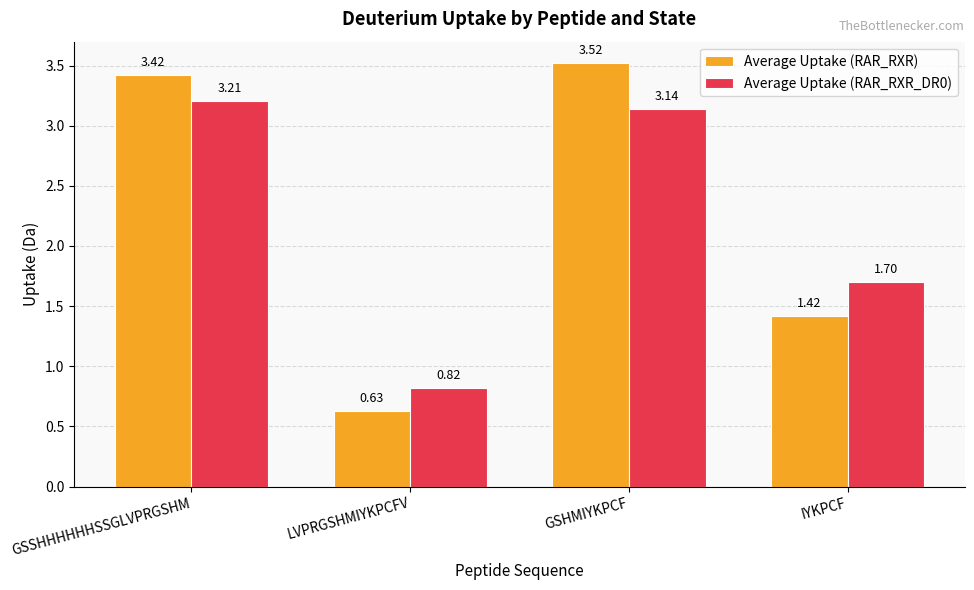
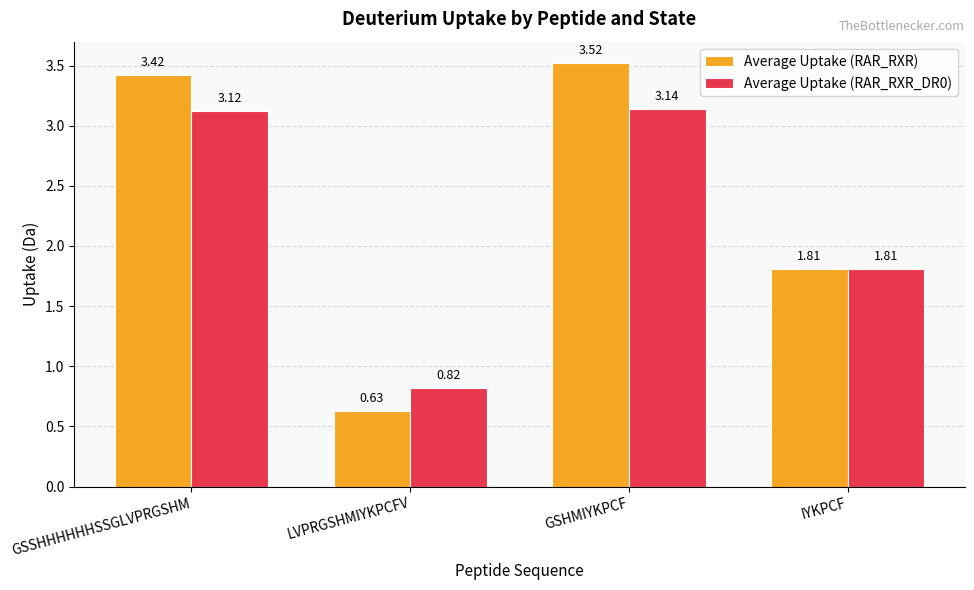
Average Uptake (RAR_RXR_DR0), GSSHHHHHHSSGLVPRGSHM: 3.21 -> 3.12
Average Uptake (RAR_RXR), IYKPCF: 1.42 -> 1.81
Average Uptake (RAR_RXR_DR0), IYKPCF: 1.70 -> 1.81
